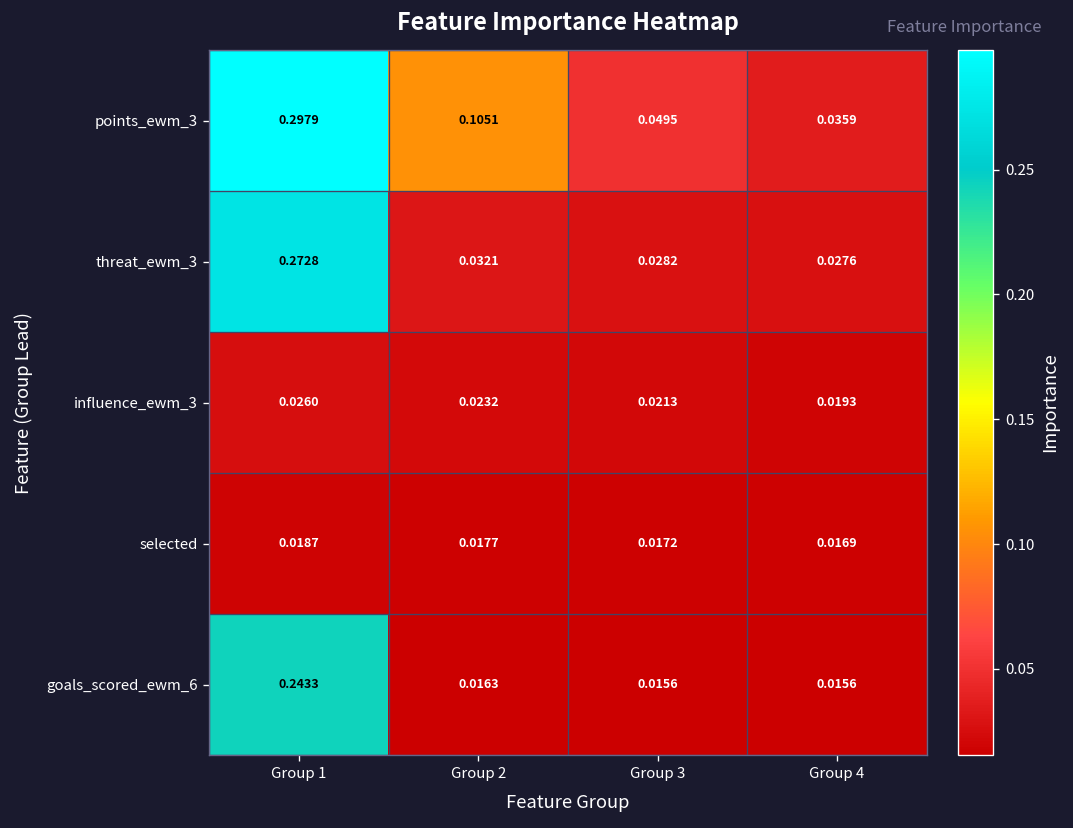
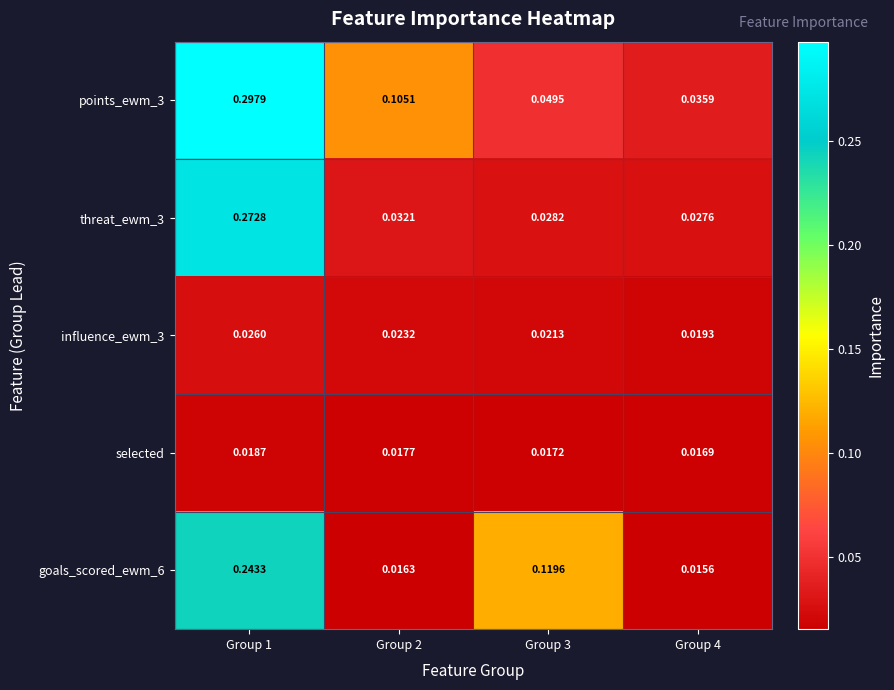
goals_scored_ewm_6, Group 3: 0.0156 -> 0.1196
